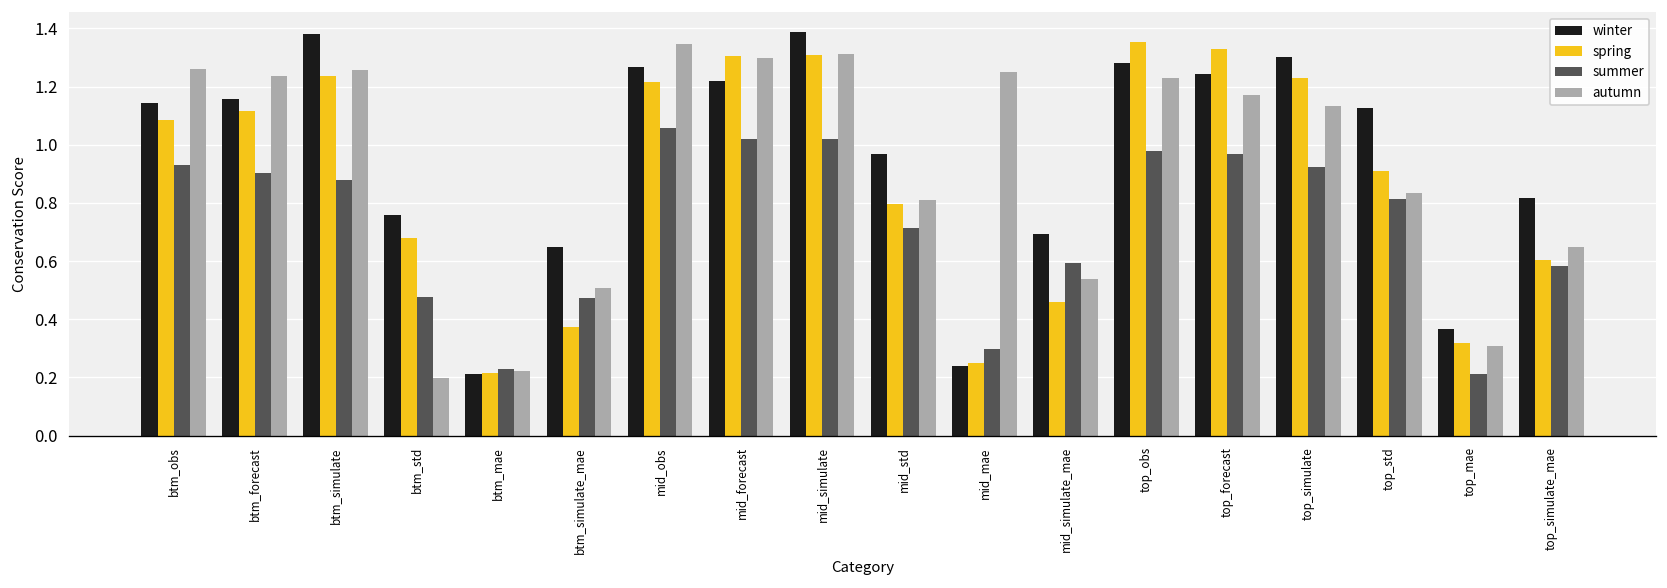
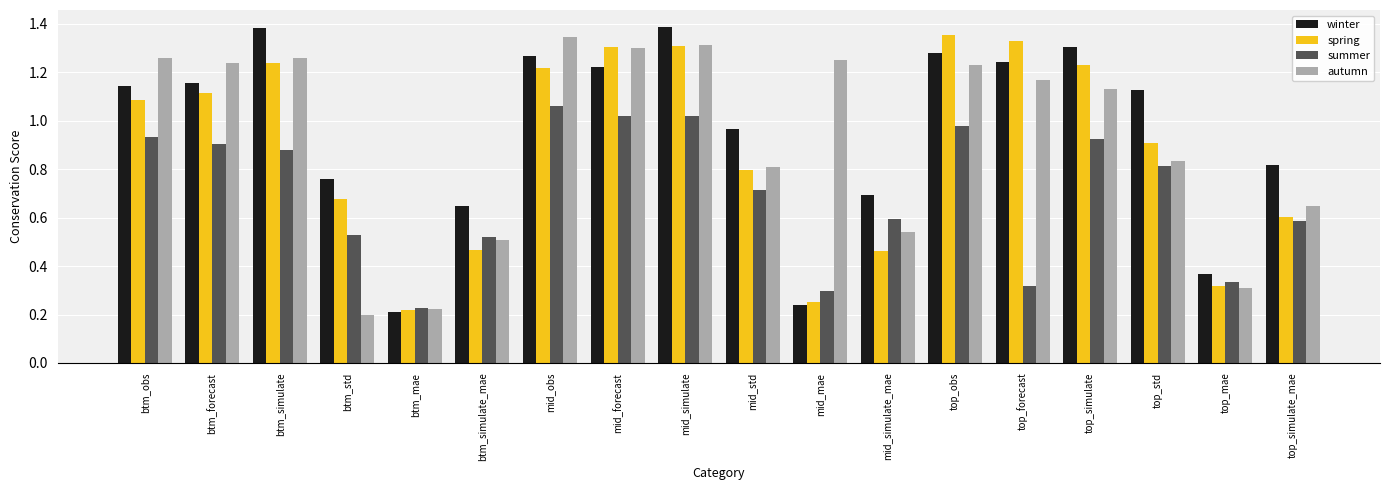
summer, btm_std: 0.48 -> 0.53
spring, btm_simulate_mae: 0.37 -> 0.47
summer, btm_simulate_mae: 0.47 -> 0.52
summer, top_forecast: 0.97 -> 0.32
summer, top_mae: 0.21 -> 0.33
